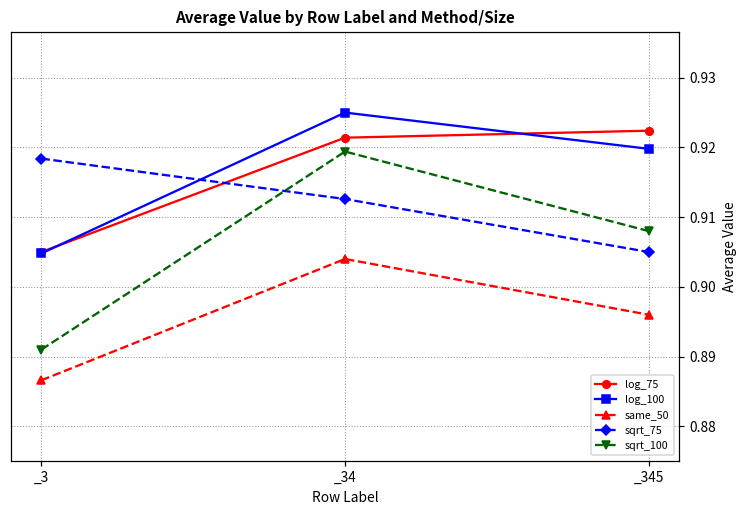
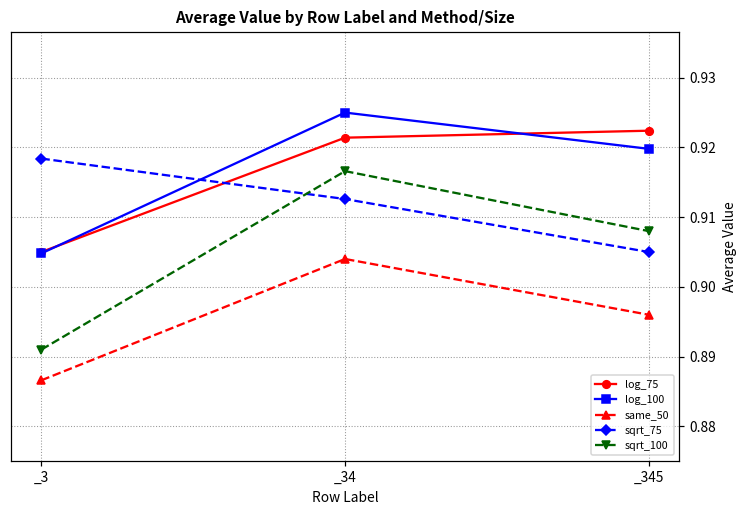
sqrt_100, _34: 0.919 -> 0.917
